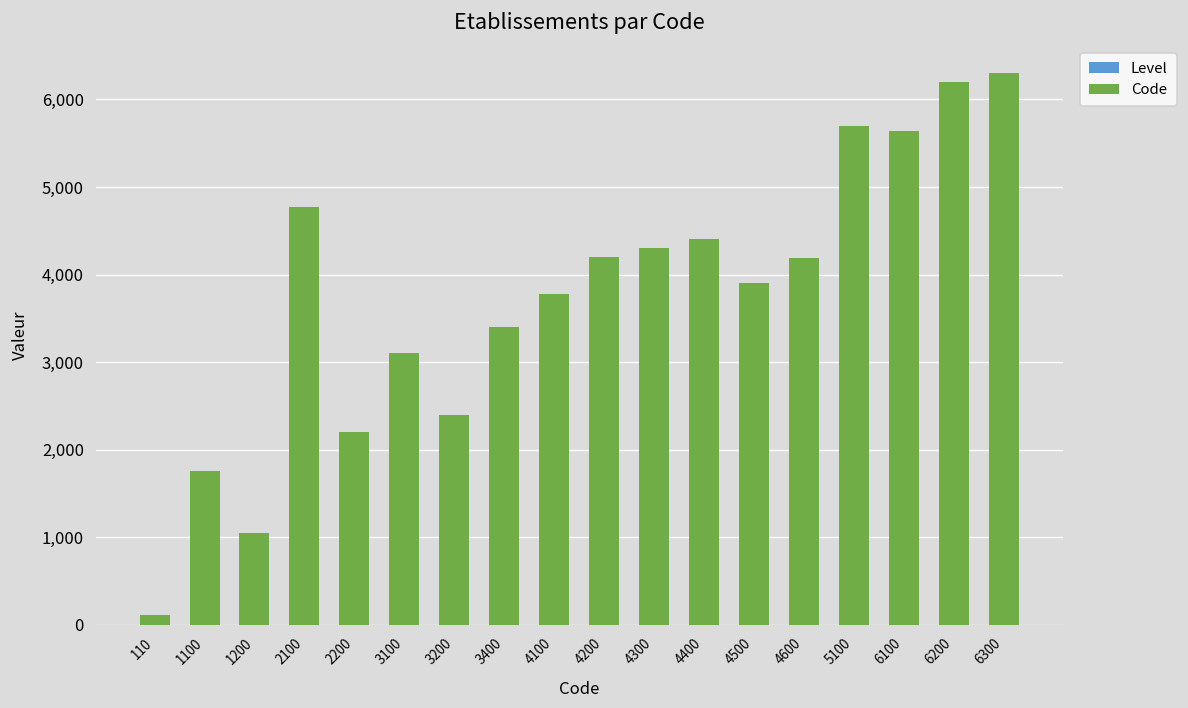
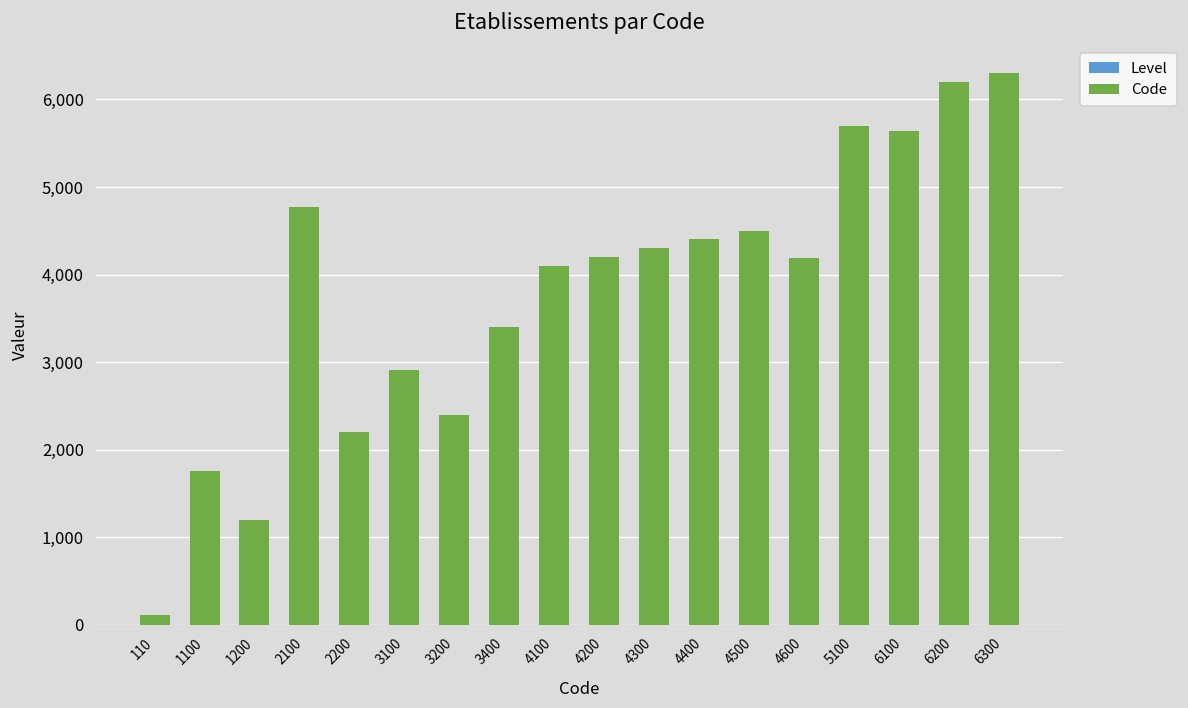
Code, 1200: 1,000 -> 1,200
Code, 3100: 3,100 -> 2,900
Code, 4100: 3,800 -> 4,100
Code, 4500: 3,900 -> 4,500
